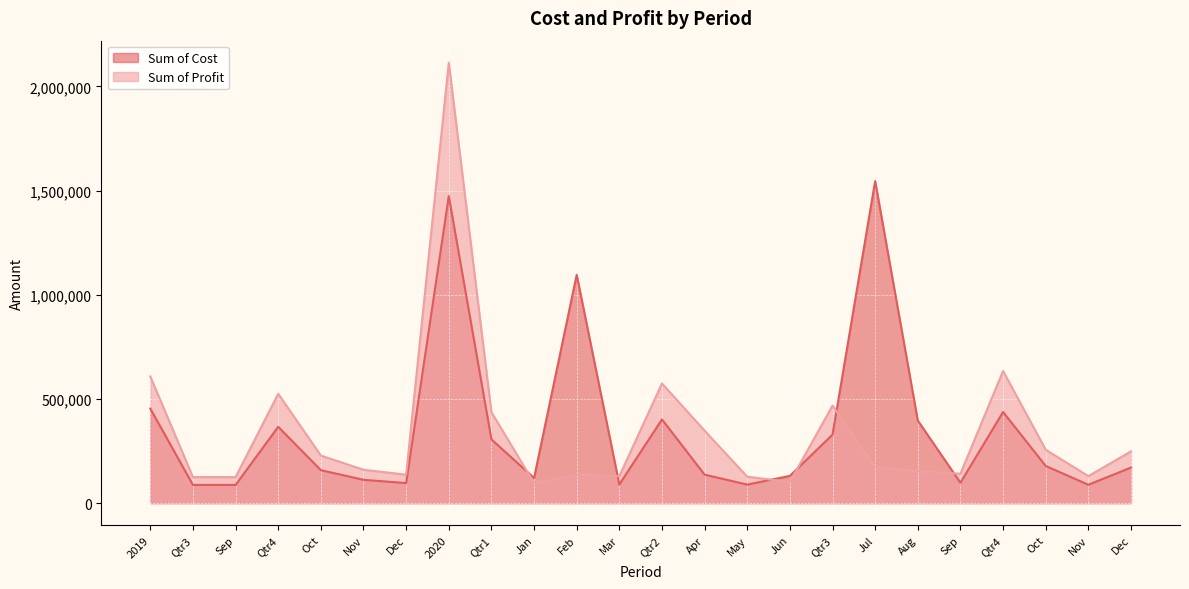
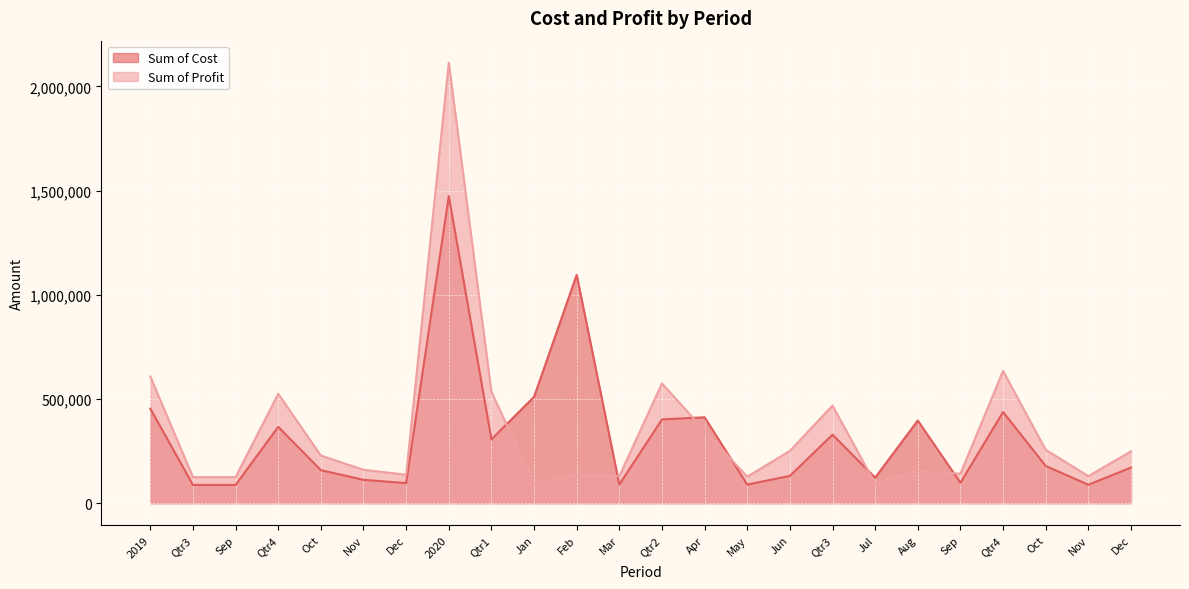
Sum of Profit, Qtr1: 440,000 -> 530,000
Sum of Cost, Jan: 120,000 -> 510,000
Sum of Cost, Apr: 140,000 -> 410,000
Sum of Profit, Jun: 100,000 -> 250,000
Sum of Cost, Jul: 1,550,000 -> 120,000
Sum of Profit, Jul: 170,000 -> 90,000
